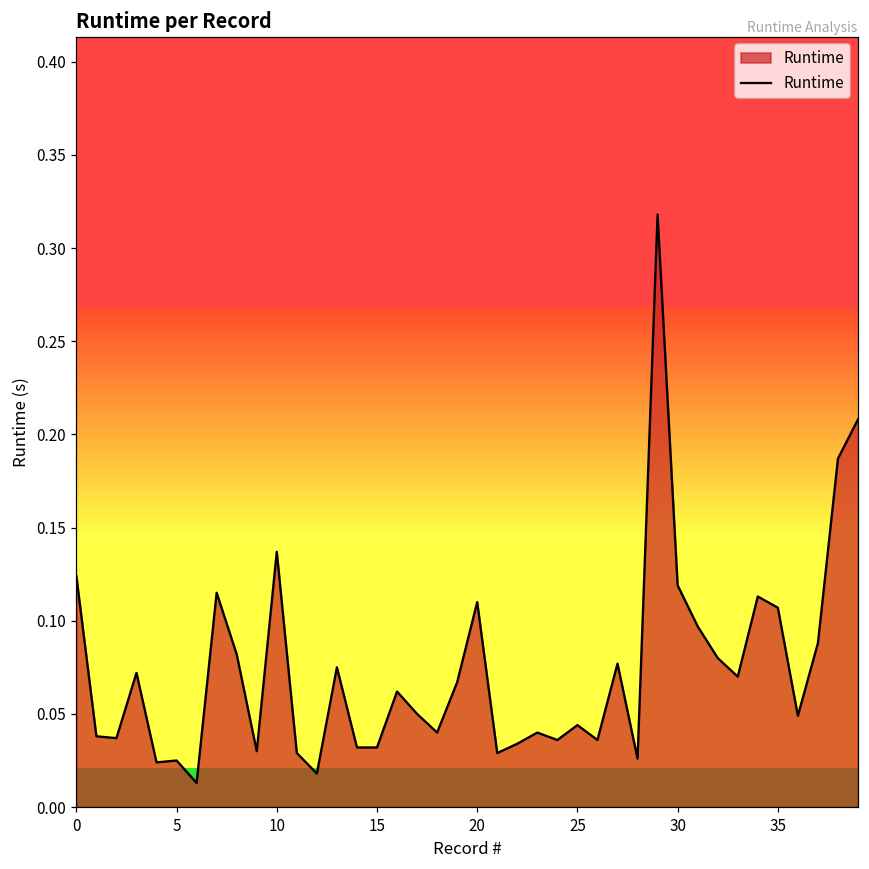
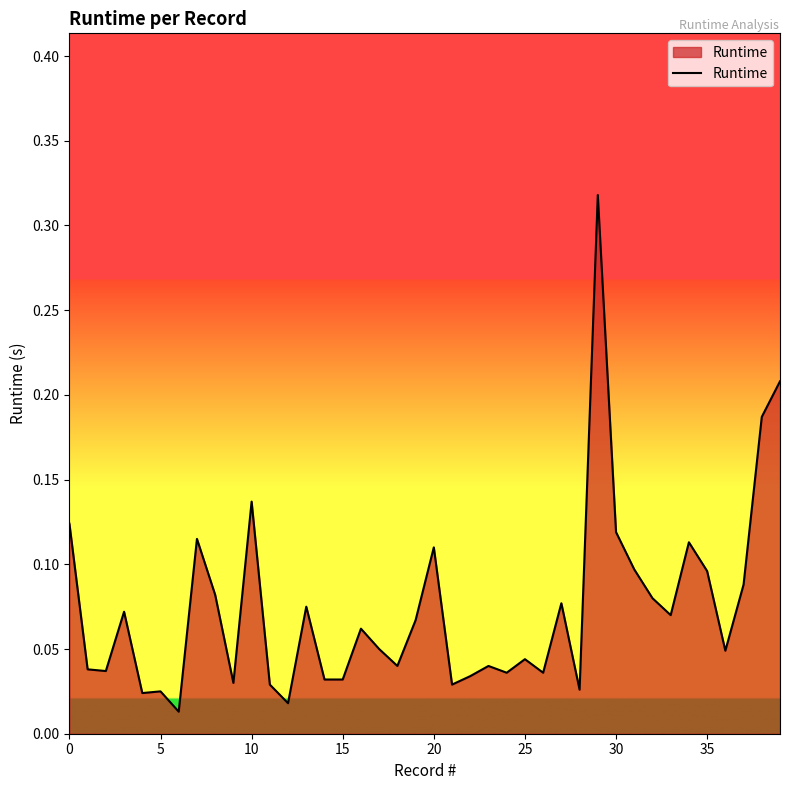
35: 0.107 -> 0.096
